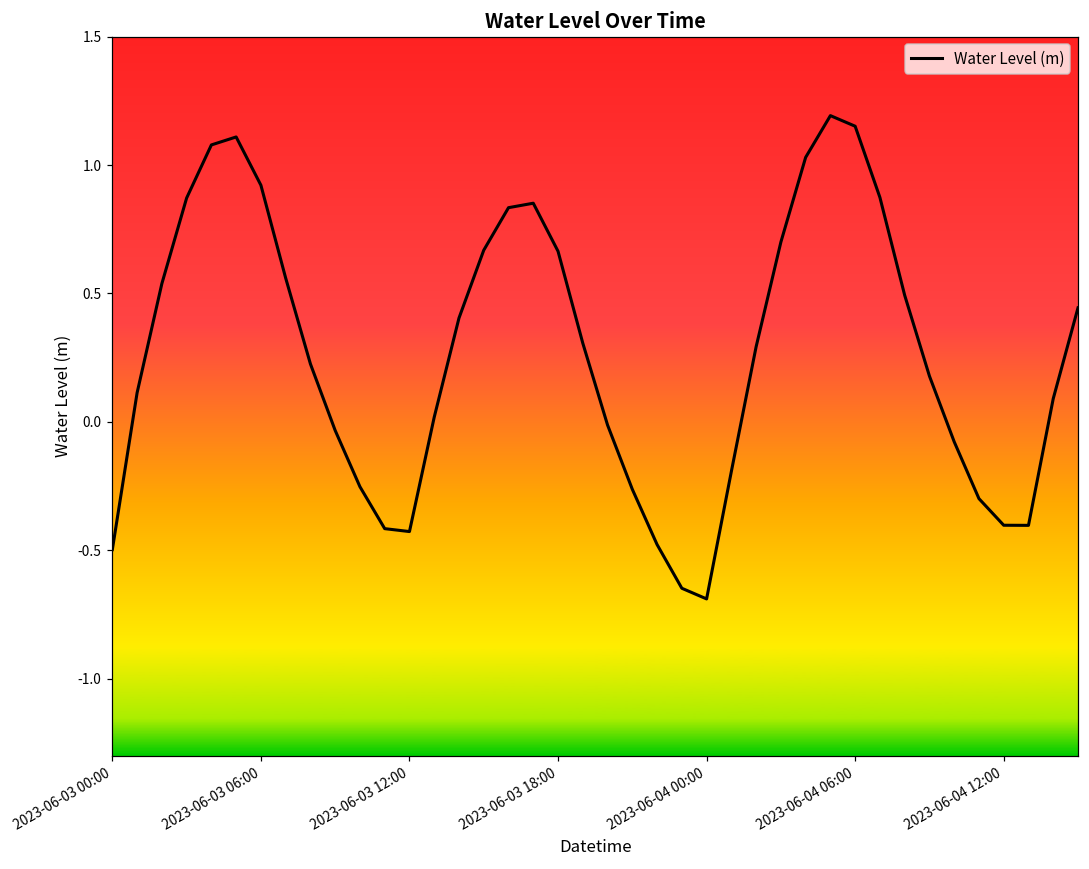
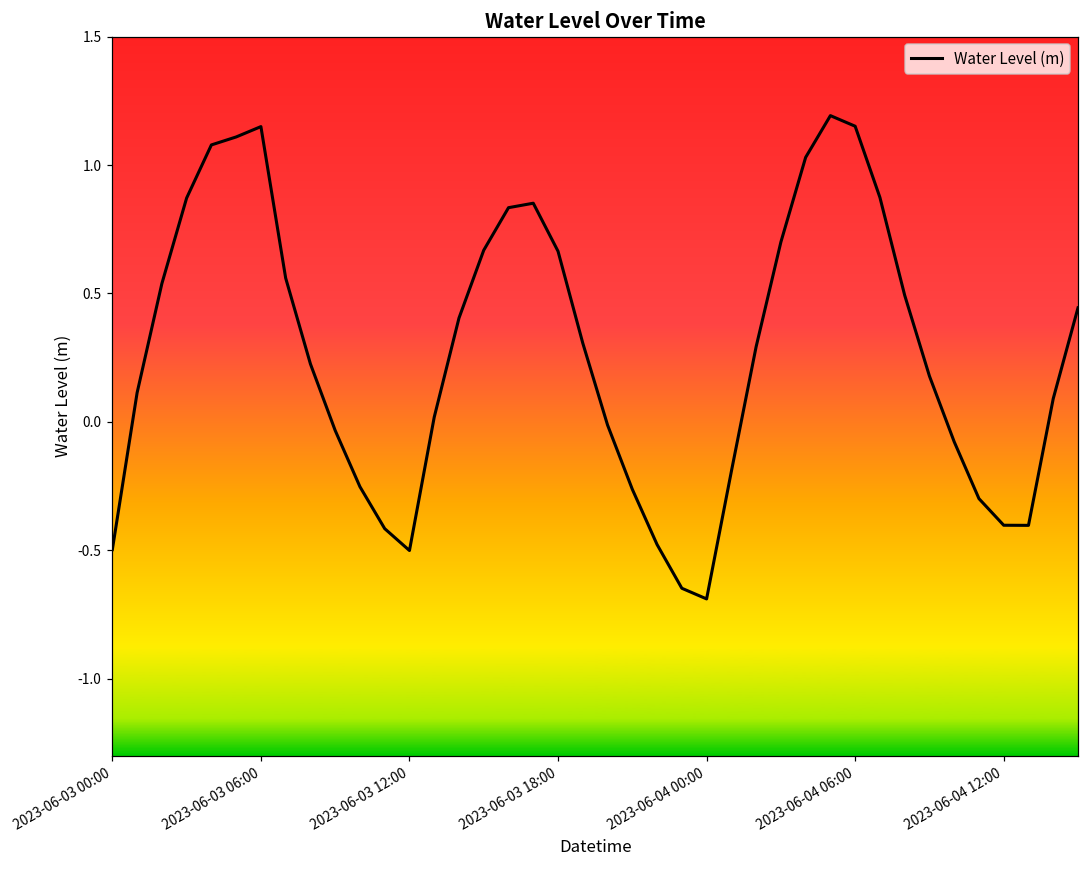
2023-06-03 06:00: 0.92 -> 1.15
2023-06-03 12:00: -0.43 -> -0.50
